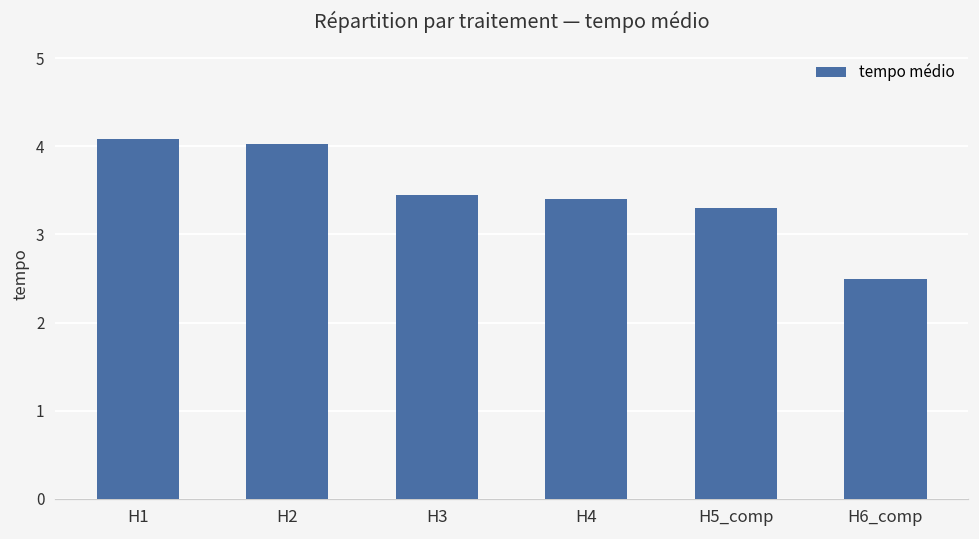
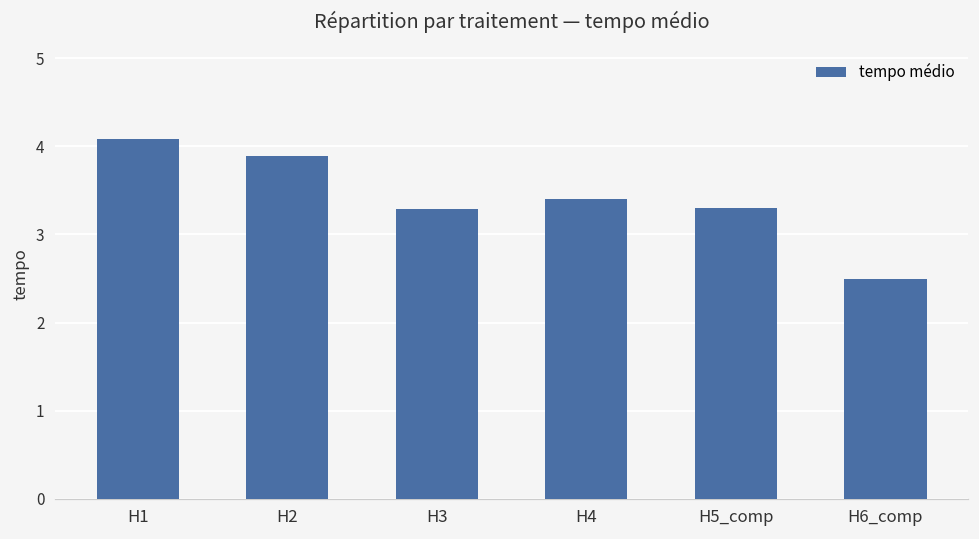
H2: 4.0 -> 3.9
H3: 3.5 -> 3.3
